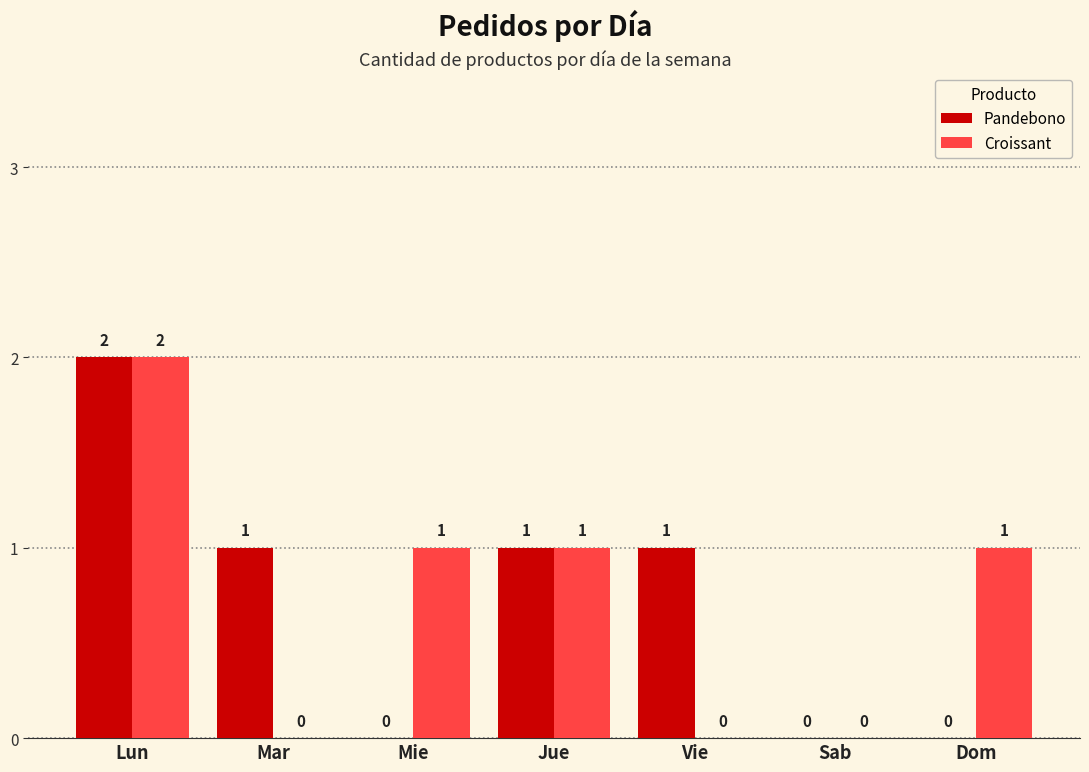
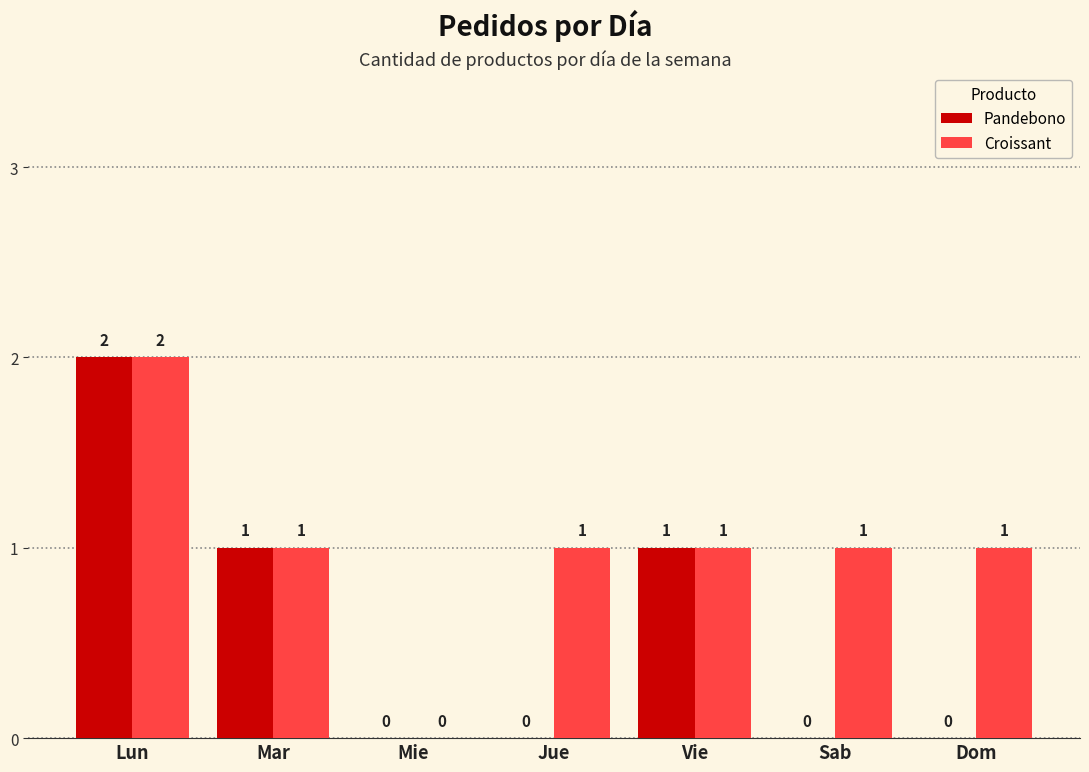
Croissant, Mar: 0 -> 1
Croissant, Mie: 1 -> 0
Pandebono, Jue: 1 -> 0
Croissant, Vie: 0 -> 1
Croissant, Sab: 0 -> 1
